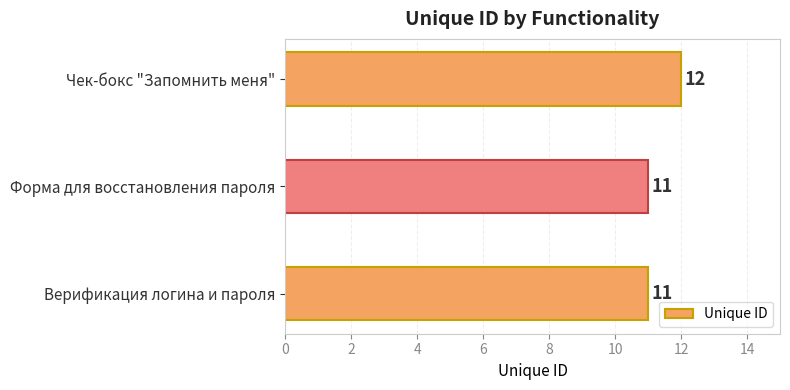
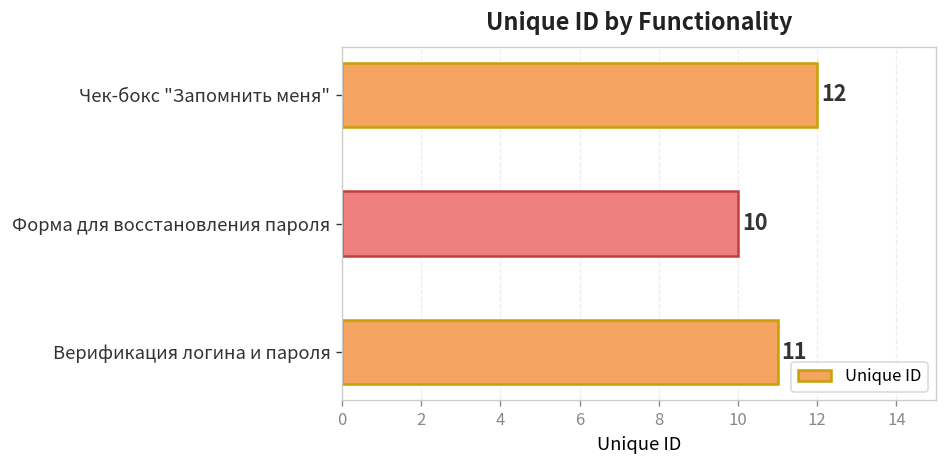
Форма для восстановления пароля: 11 -> 10
